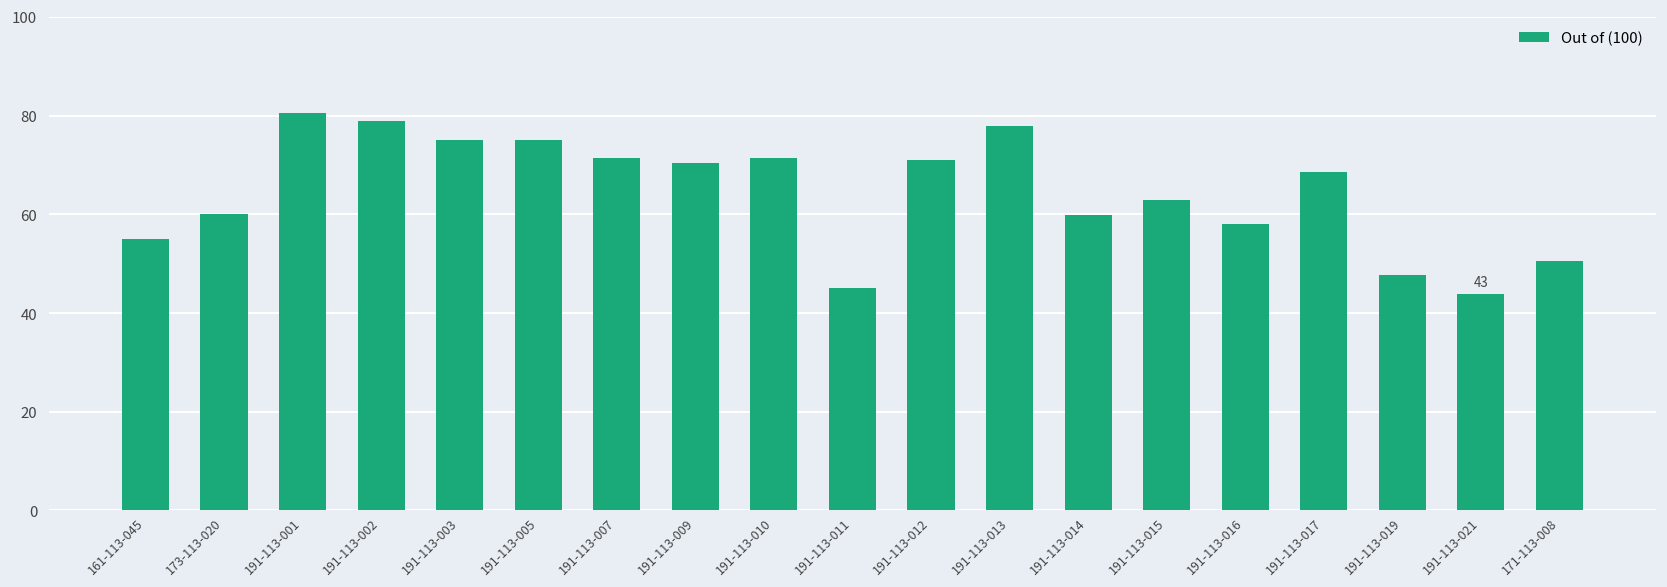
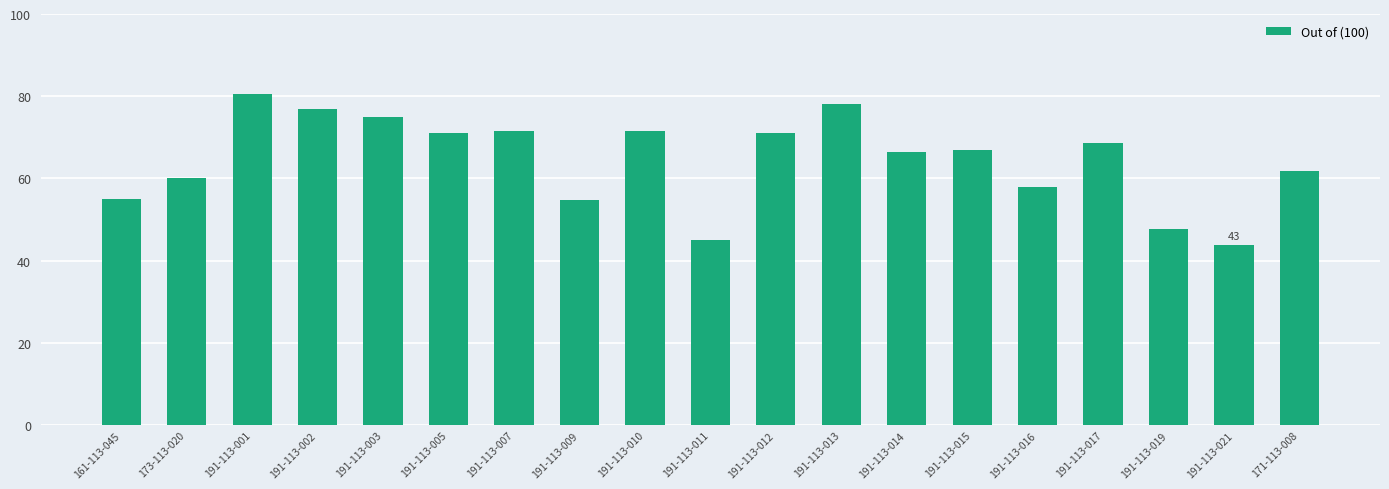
191-113-002: 79 -> 77
191-113-005: 75 -> 71
191-113-009: 71 -> 55
191-113-014: 60 -> 67
191-113-015: 63 -> 67
171-113-008: 51 -> 62
